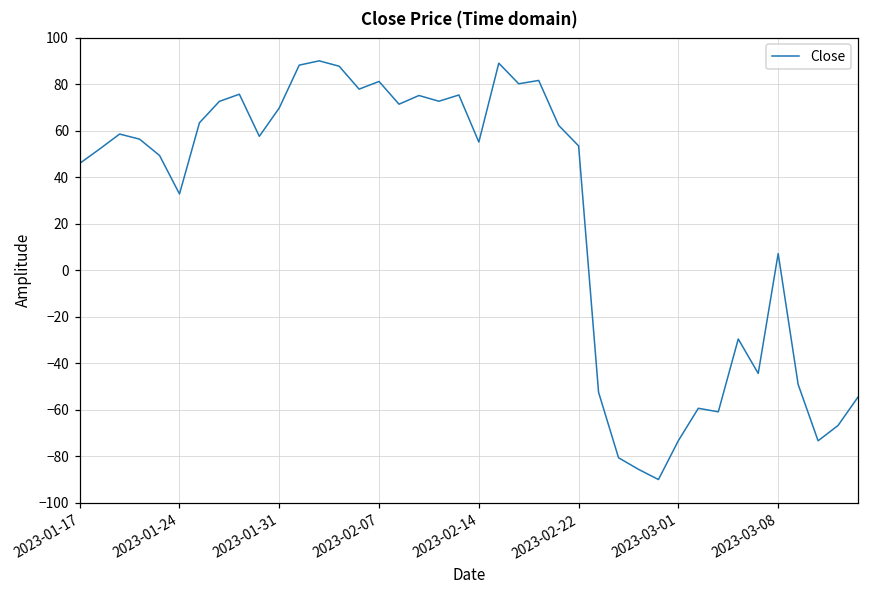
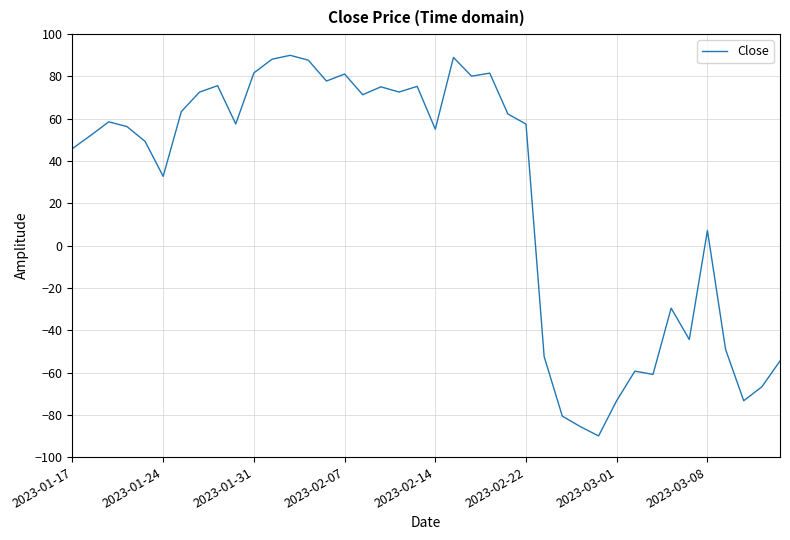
2023-01-31: 70 -> 82
2023-02-22: 53 -> 57
